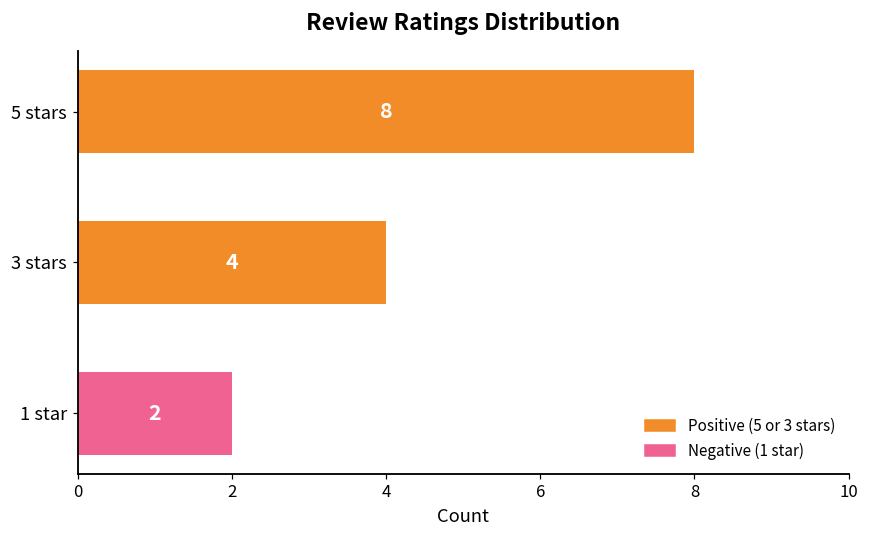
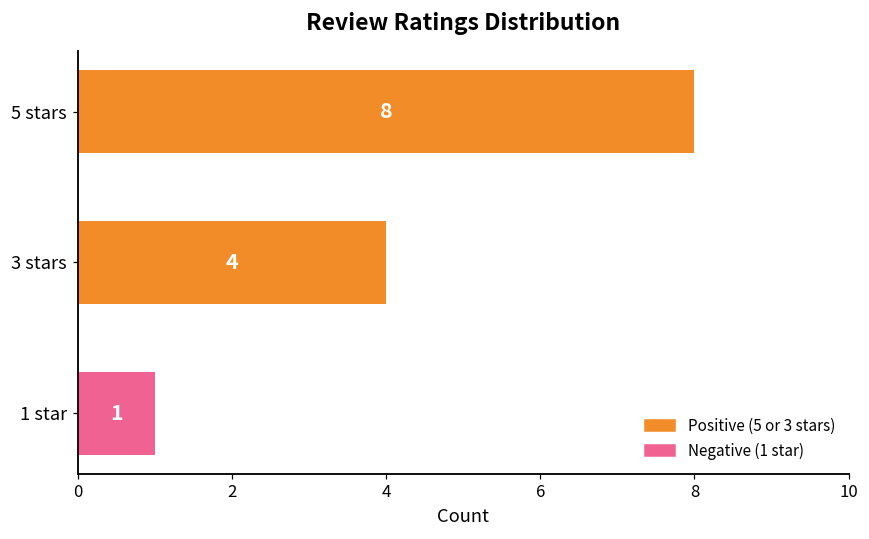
1 star: 2 -> 1
